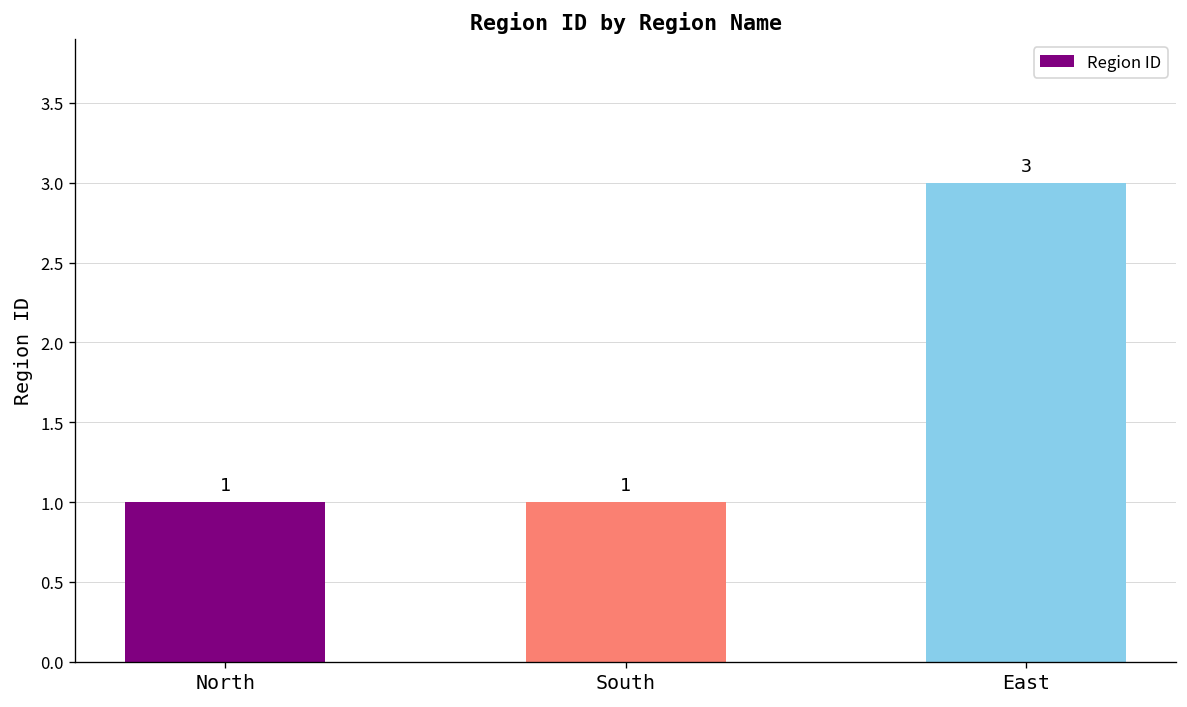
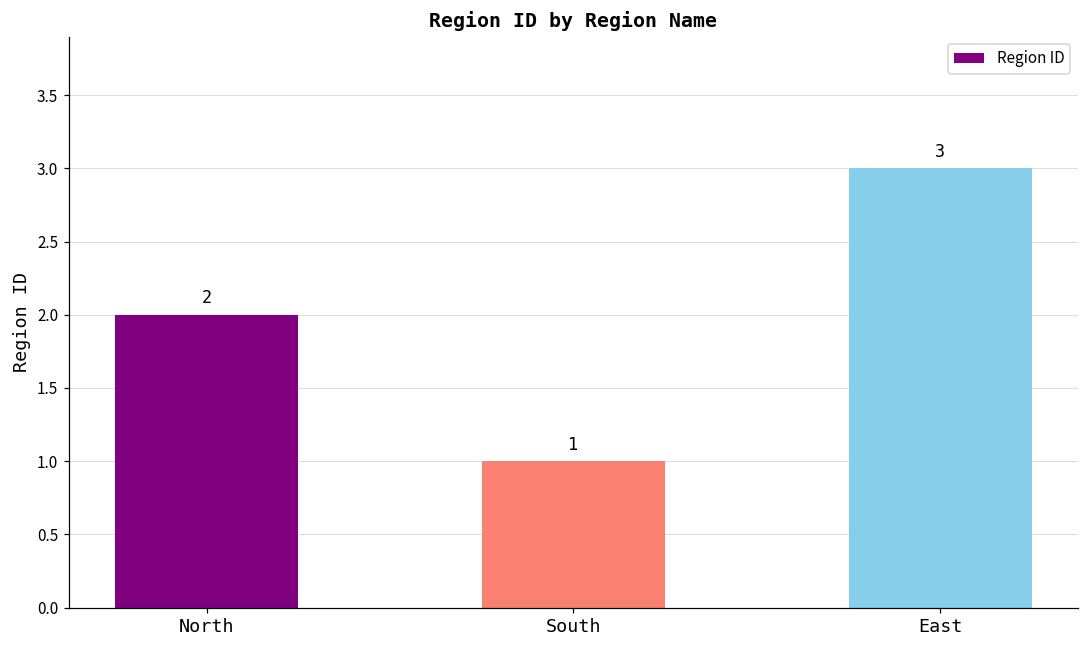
North: 1 -> 2
